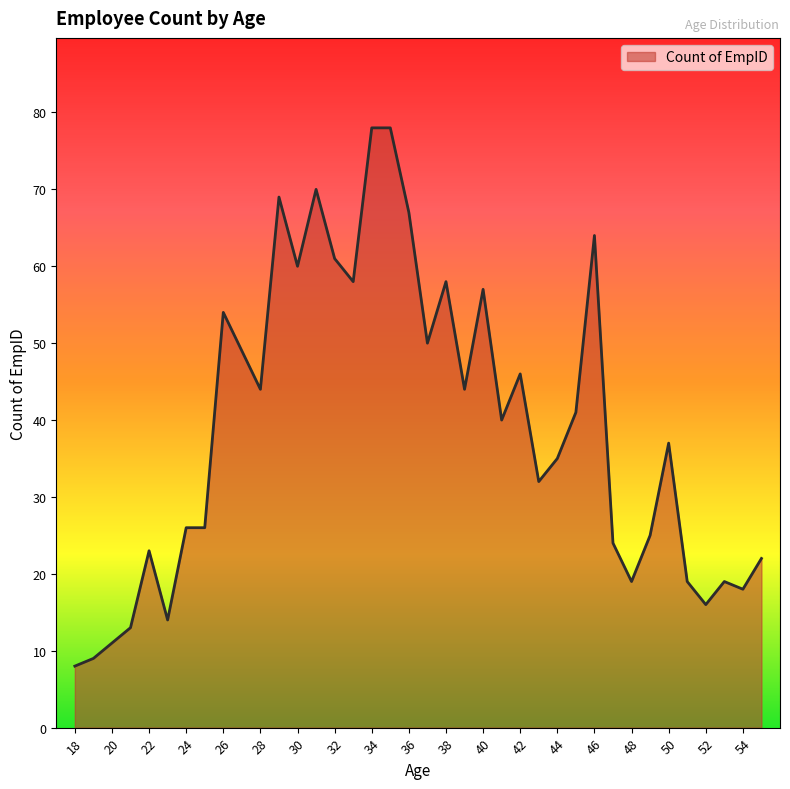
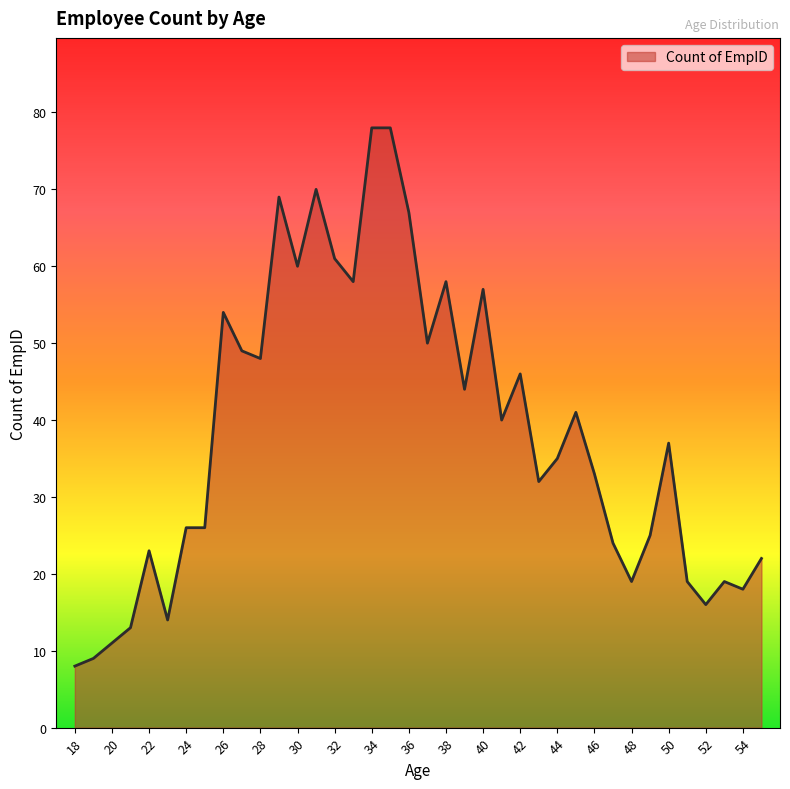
28: 44 -> 48
46: 64 -> 33
